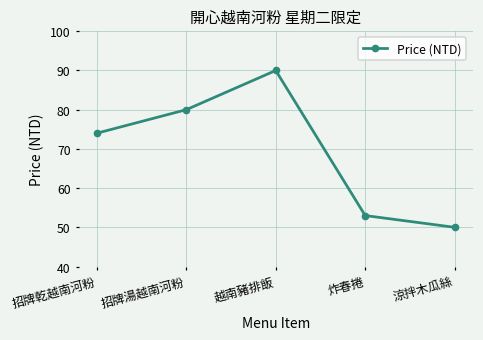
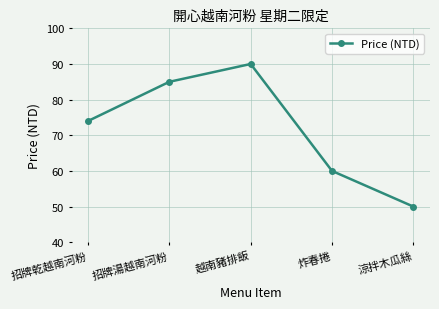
招牌湯越南河粉: 80 -> 85
炸春捲: 53 -> 60
